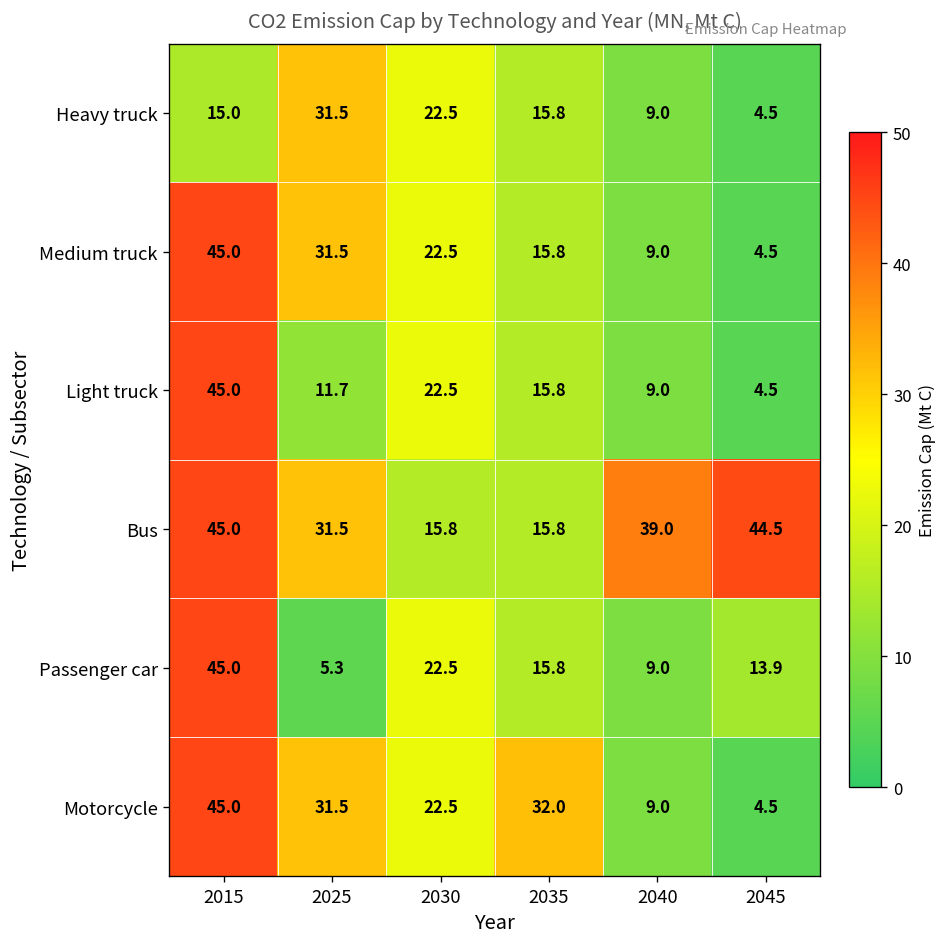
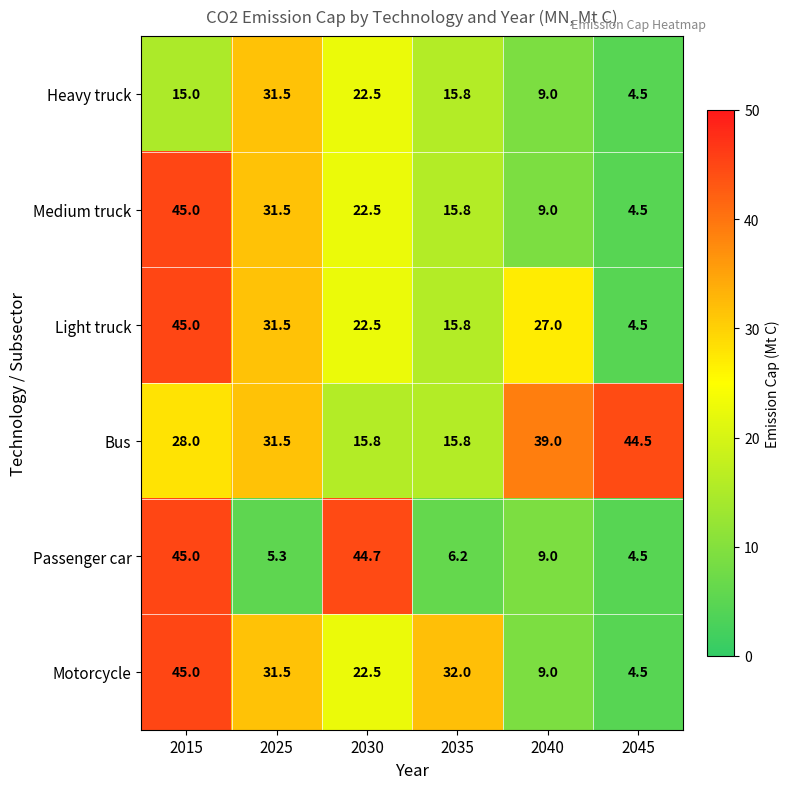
Light truck, 2025: 11.7 -> 31.5
Light truck, 2040: 9.0 -> 27.0
Bus, 2015: 45.0 -> 28.0
Passenger car, 2030: 22.5 -> 44.7
Passenger car, 2035: 15.8 -> 6.2
Passenger car, 2045: 13.9 -> 4.5
